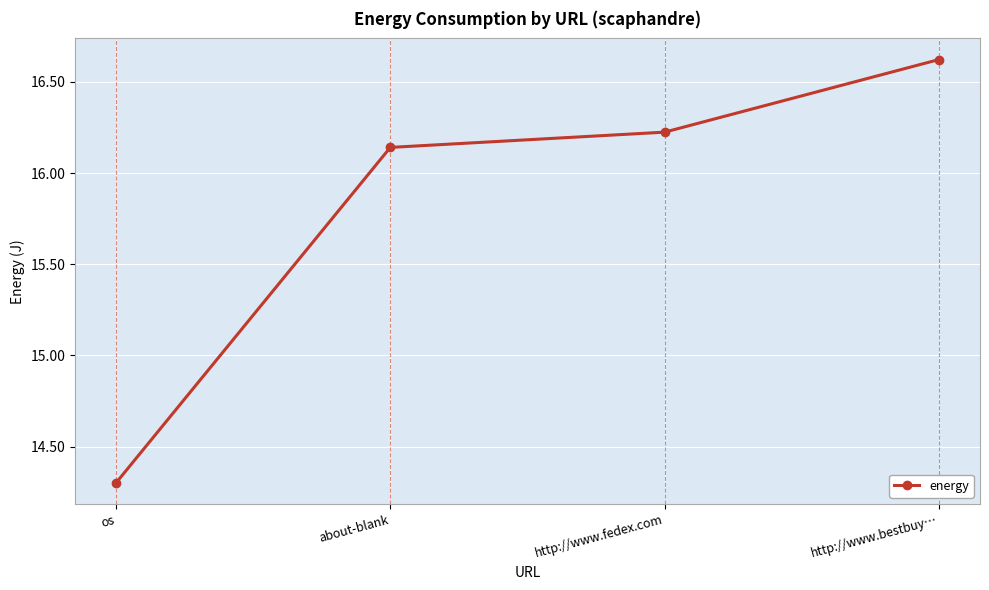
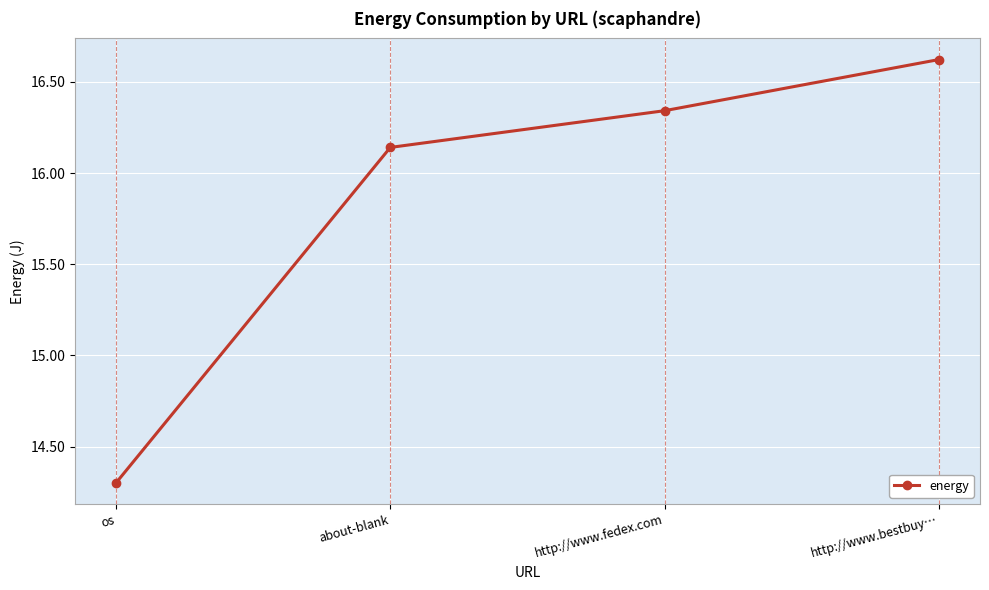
http://www.fedex.com: 16.22 -> 16.34
